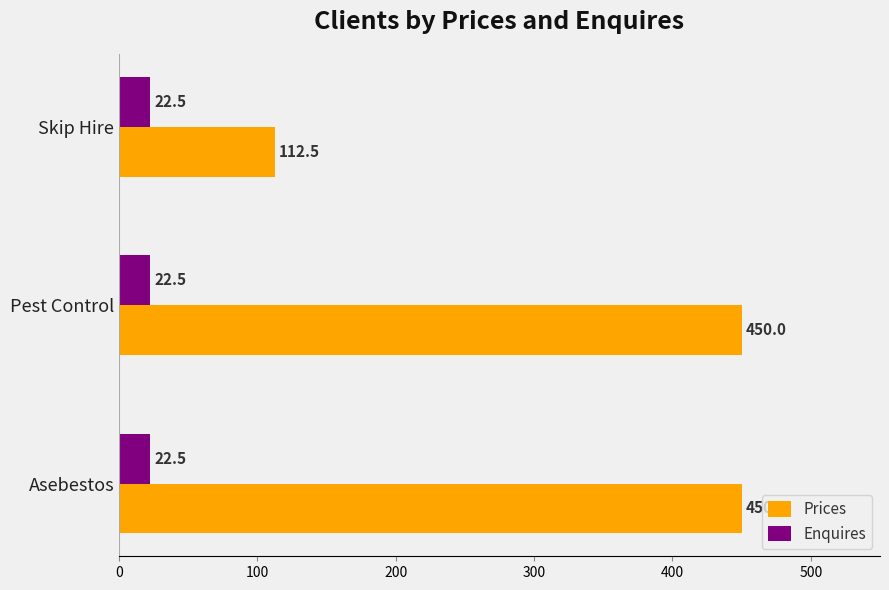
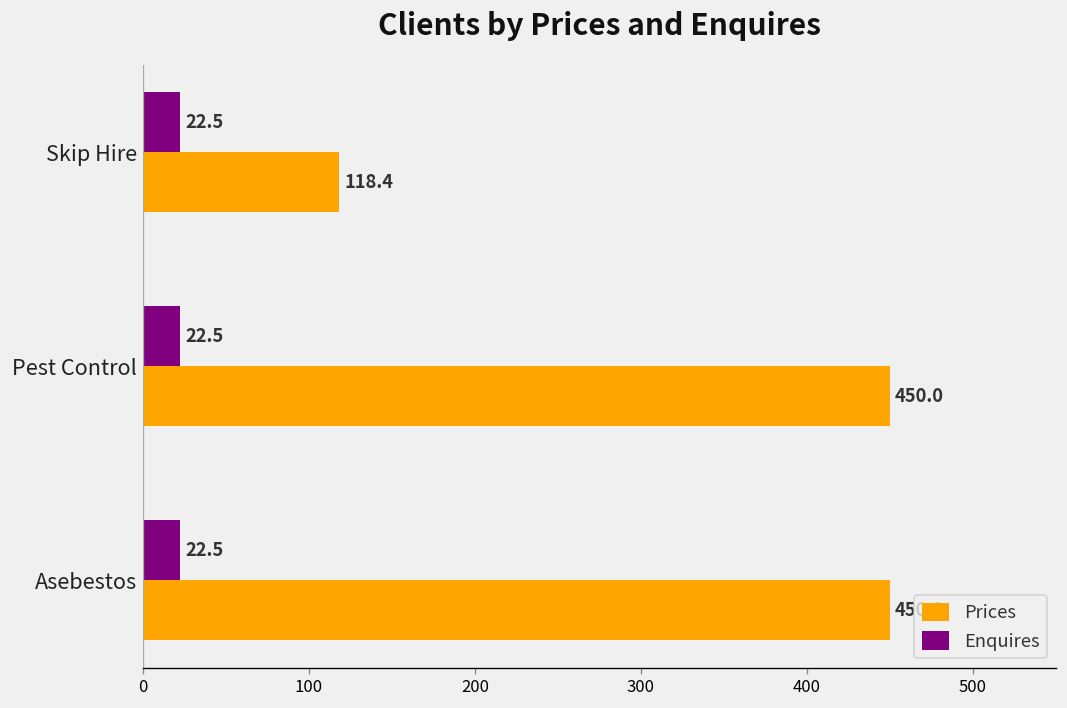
Prices, Skip Hire: 112.5 -> 118.4
